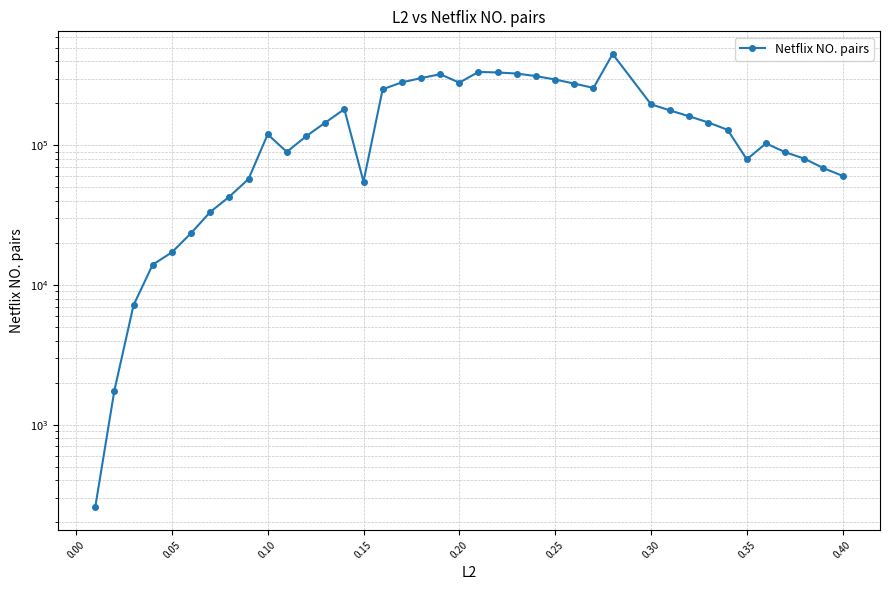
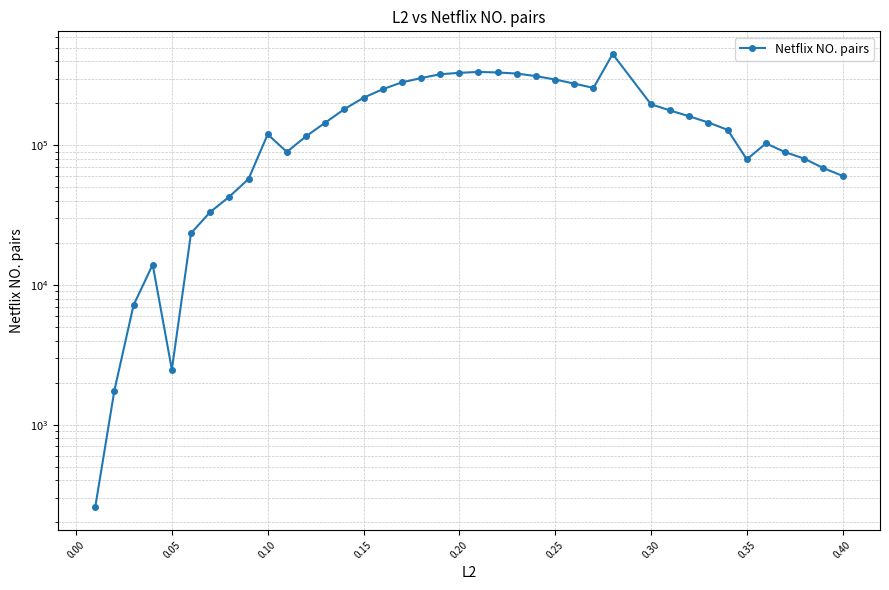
0.05: 17000 -> 2500
0.15: 55000 -> 220000
0.20: 280000 -> 330000
